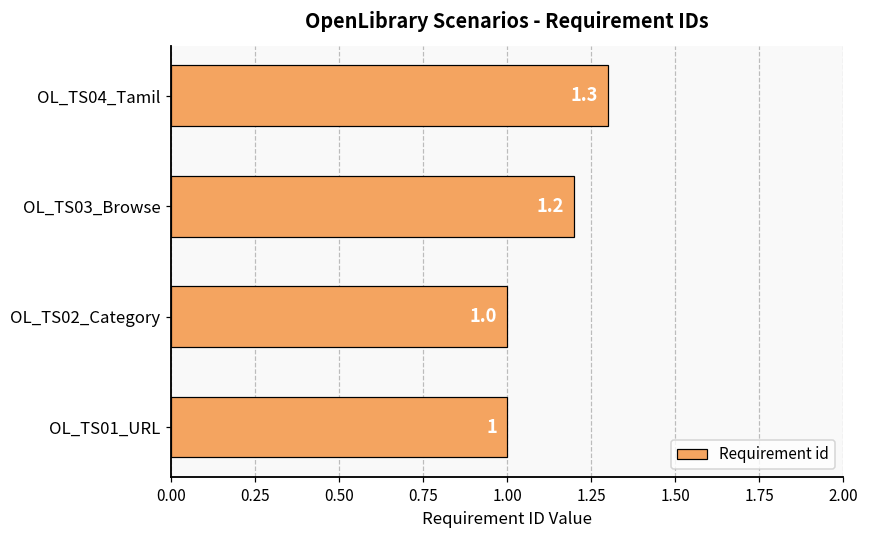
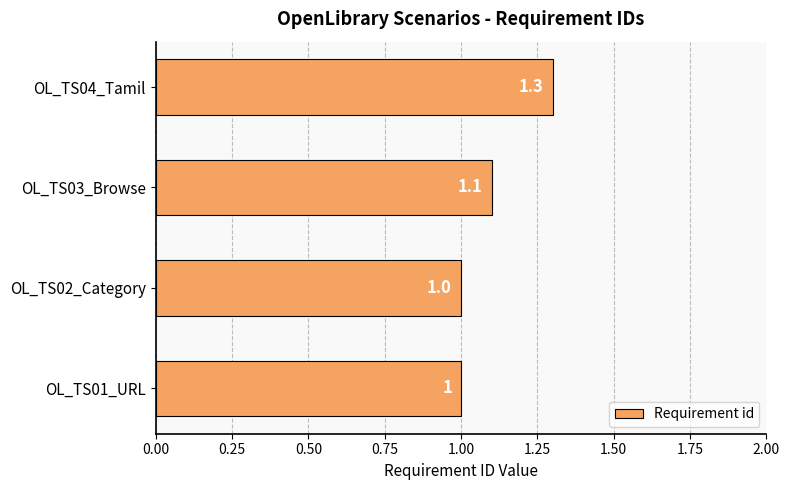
OL_TS03_Browse: 1.2 -> 1.1
